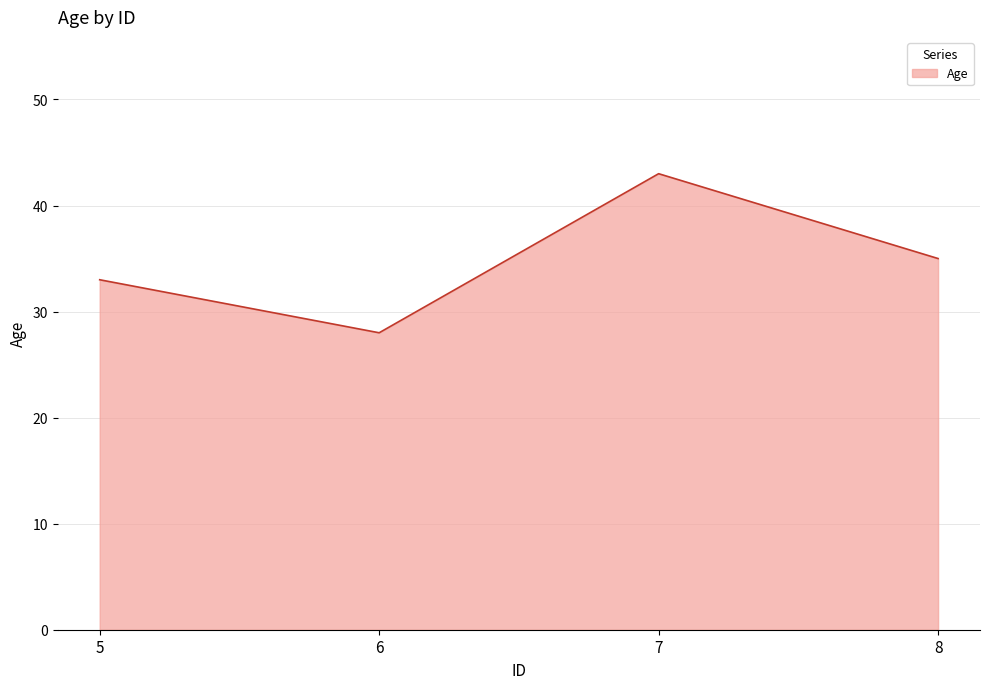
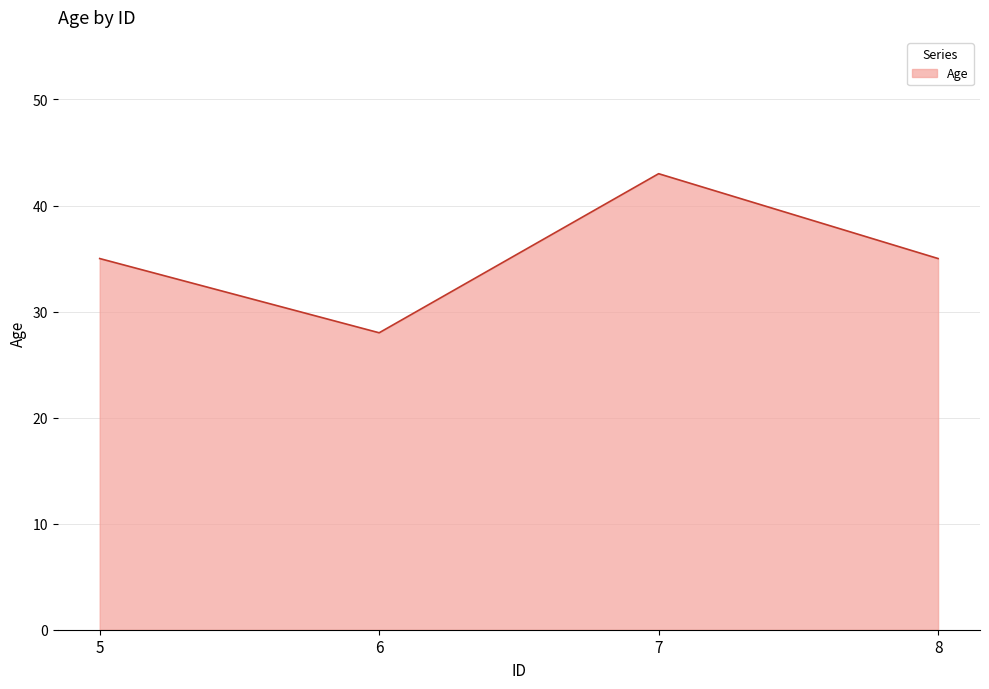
5: 33 -> 35
